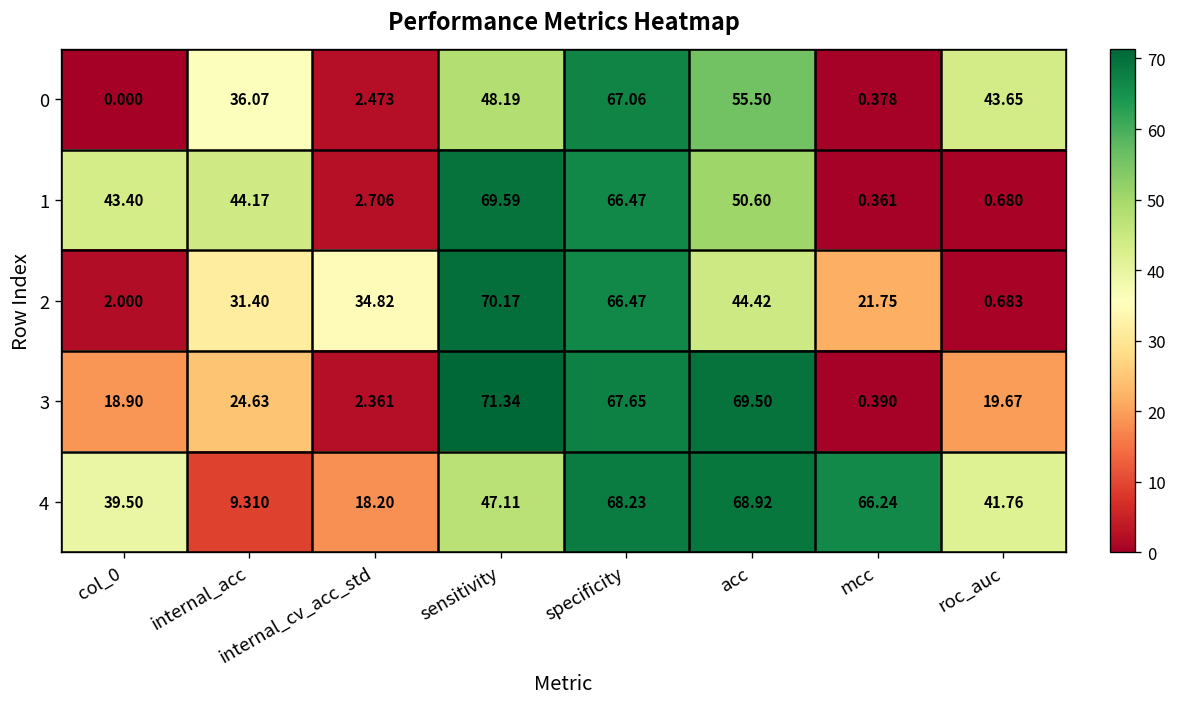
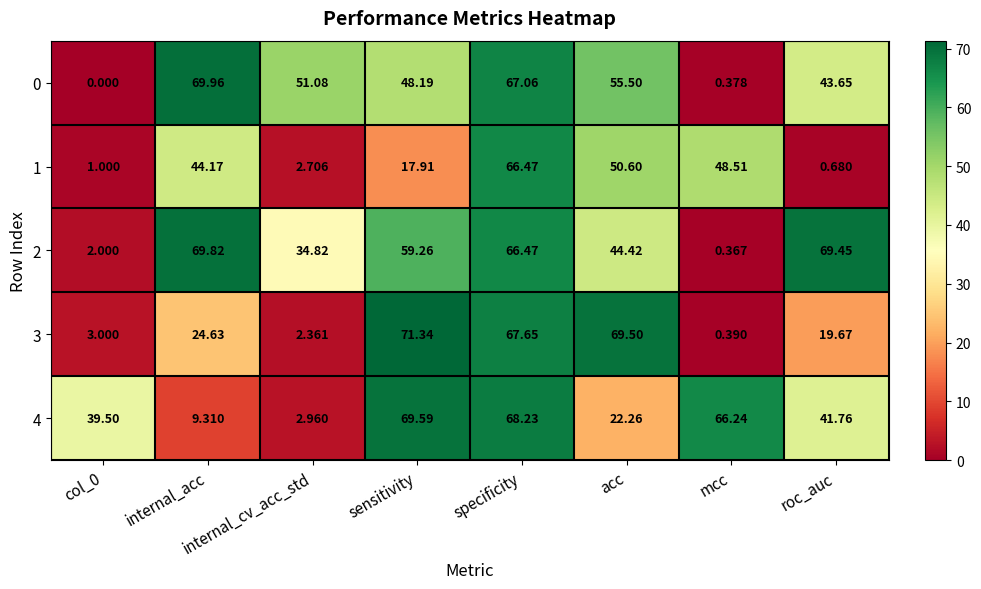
0, internal_acc: 36.07 -> 69.96
0, internal_cv_acc_std: 2.473 -> 51.08
1, col_0: 43.40 -> 1.000
1, sensitivity: 69.59 -> 17.91
1, mcc: 0.361 -> 48.51
2, internal_acc: 31.40 -> 69.82
2, sensitivity: 70.17 -> 59.26
2, mcc: 21.75 -> 0.367
2, roc_auc: 0.683 -> 69.45
3, col_0: 18.90 -> 3.000
4, internal_cv_acc_std: 18.20 -> 2.960
4, sensitivity: 47.11 -> 69.59
4, acc: 68.92 -> 22.26
